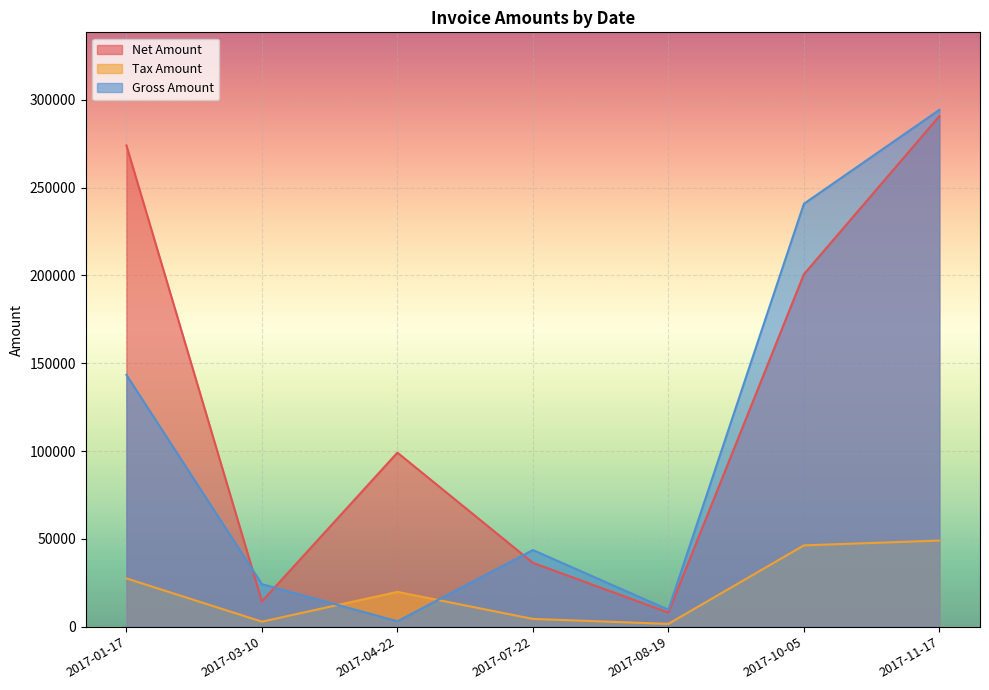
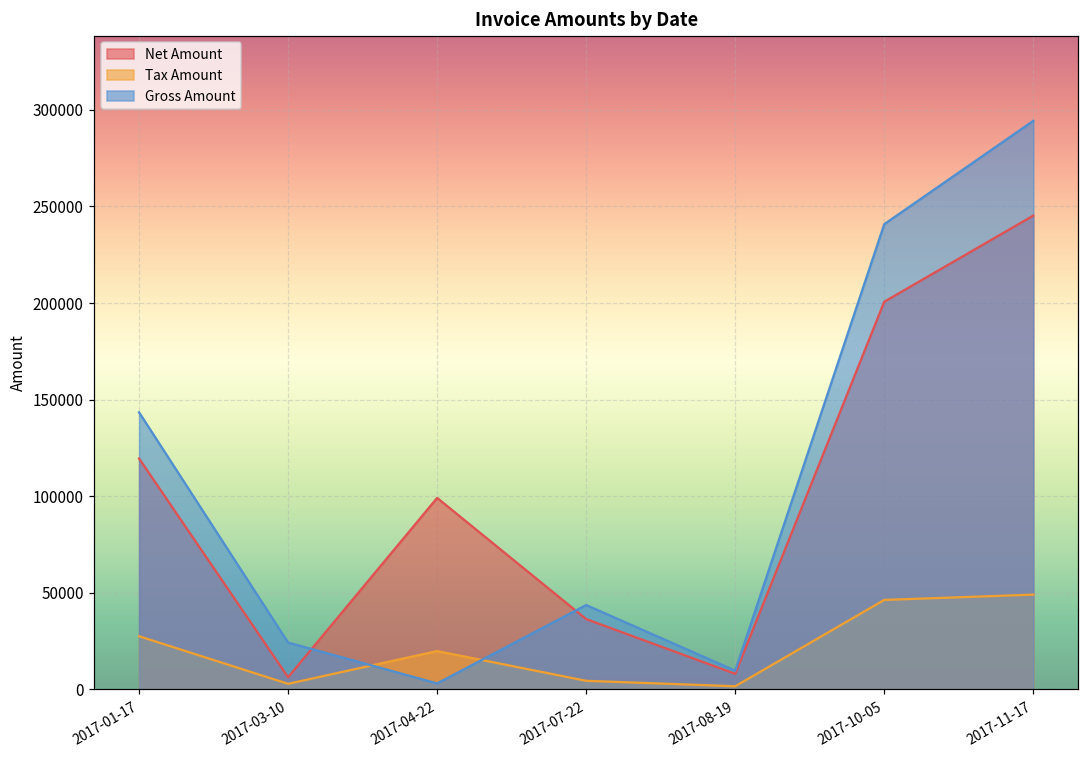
Net Amount, 2017-01-17: 274000 -> 120000
Net Amount, 2017-03-10: 14000 -> 6000
Net Amount, 2017-11-17: 291000 -> 245000
